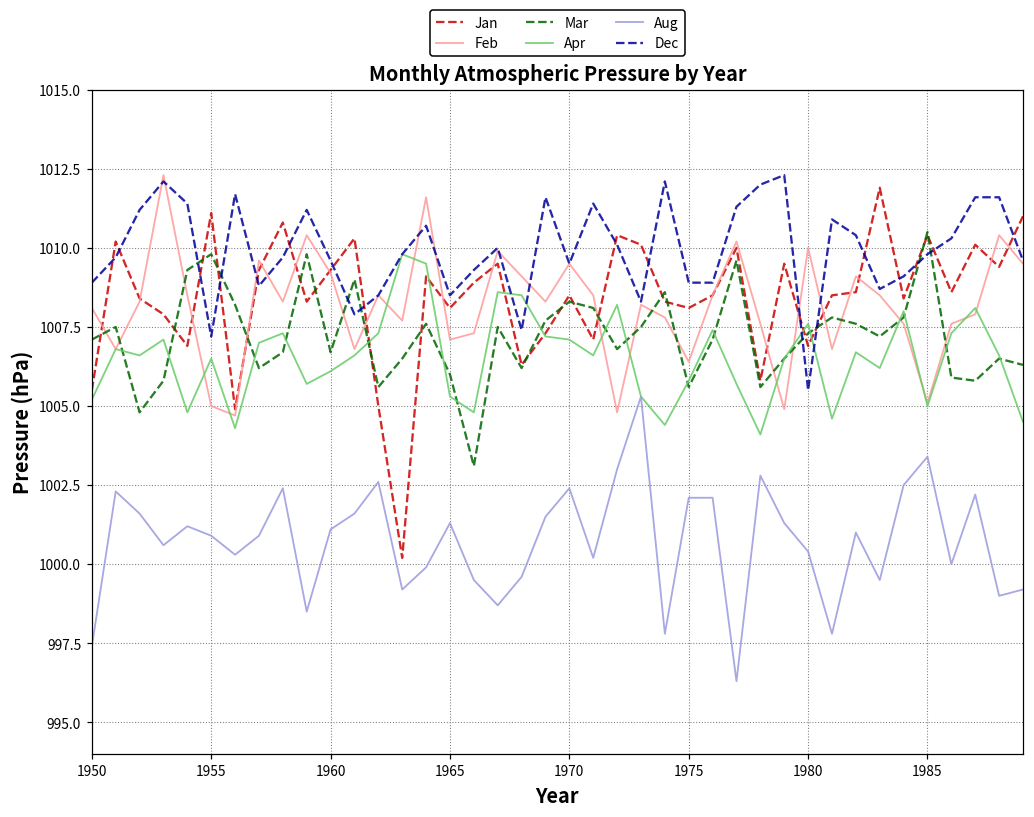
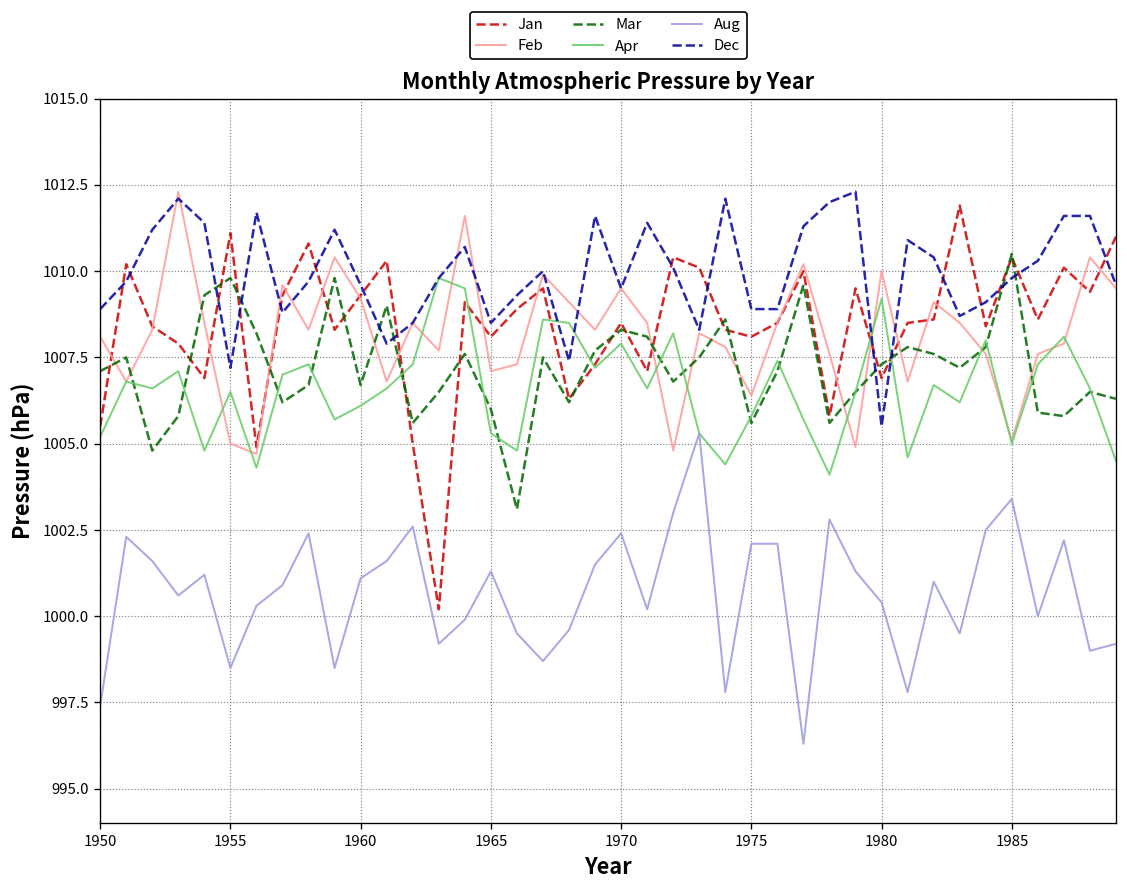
Aug, 1955: 1000.9 -> 998.5
Apr, 1970: 1007.1 -> 1007.9
Apr, 1980: 1007.6 -> 1009.2
